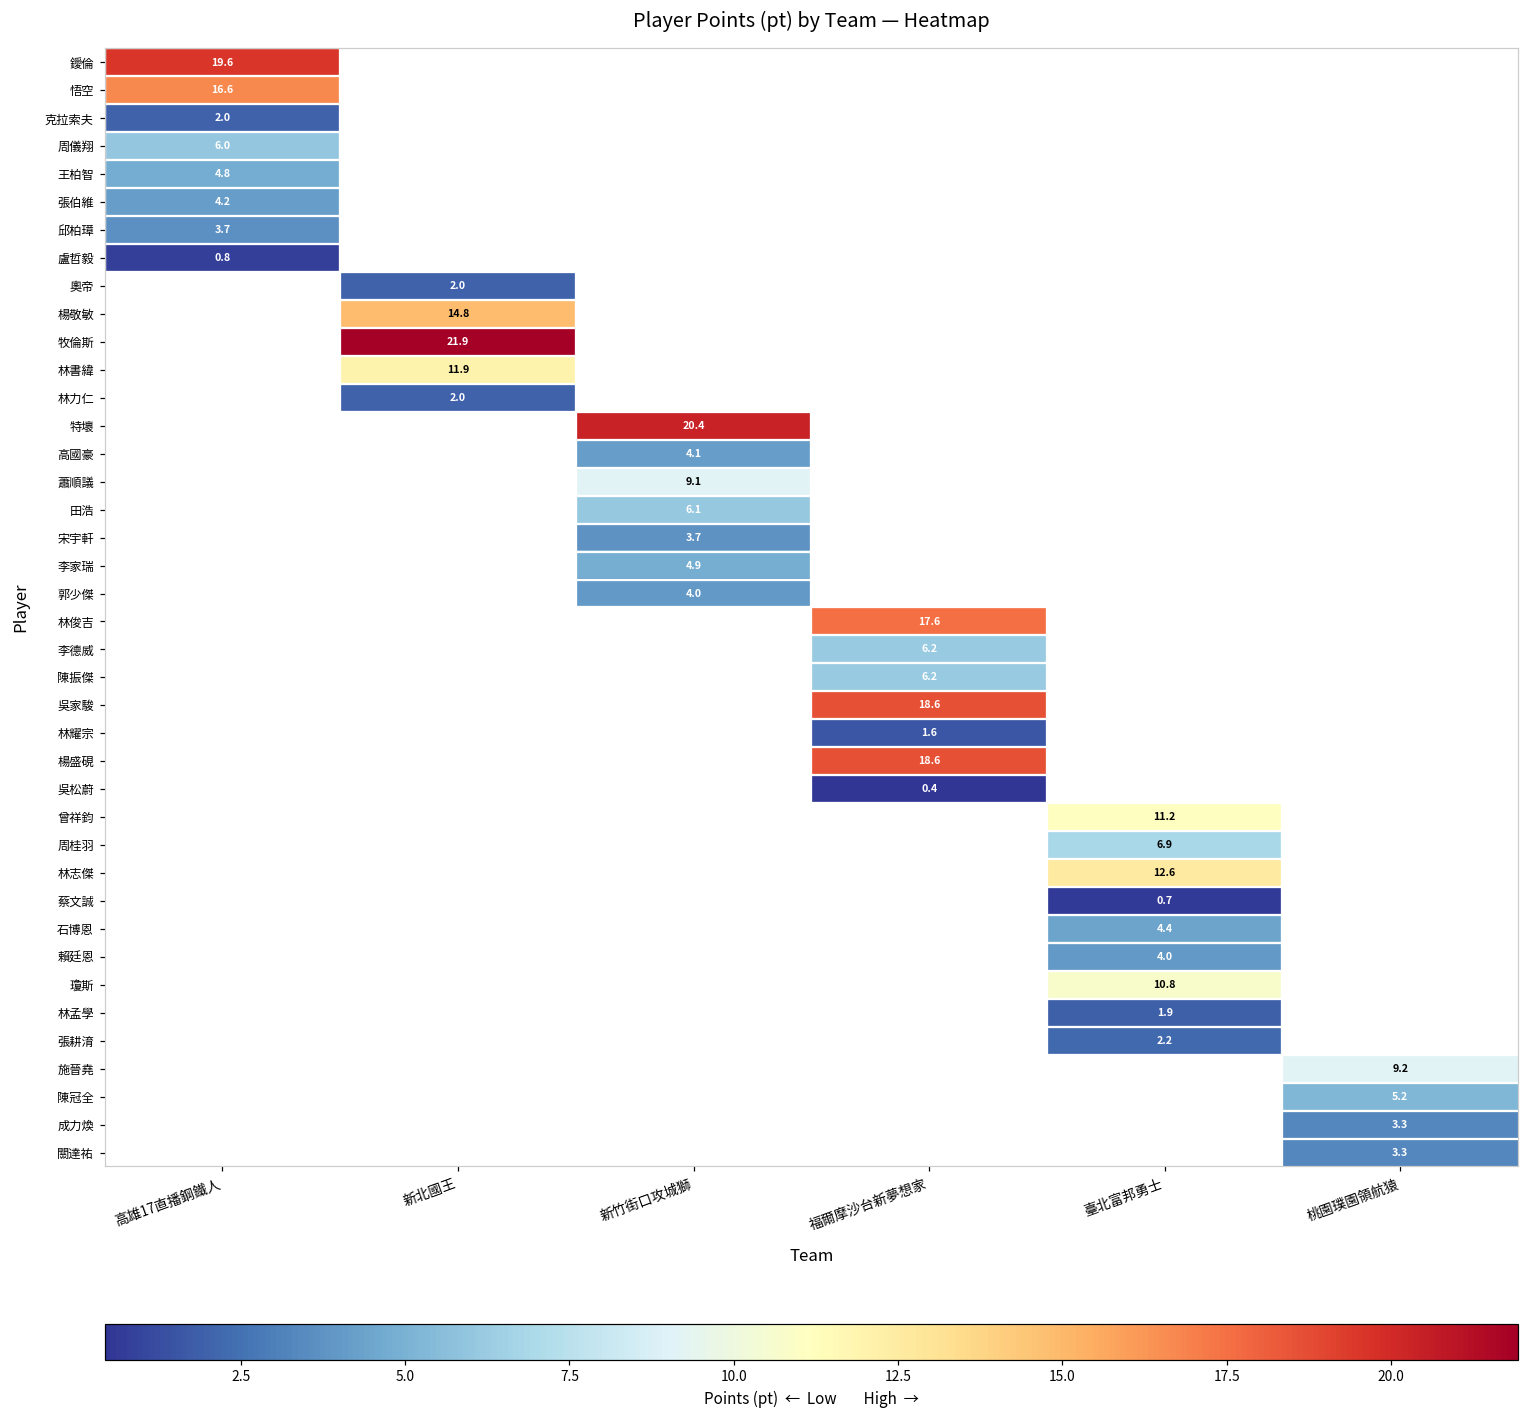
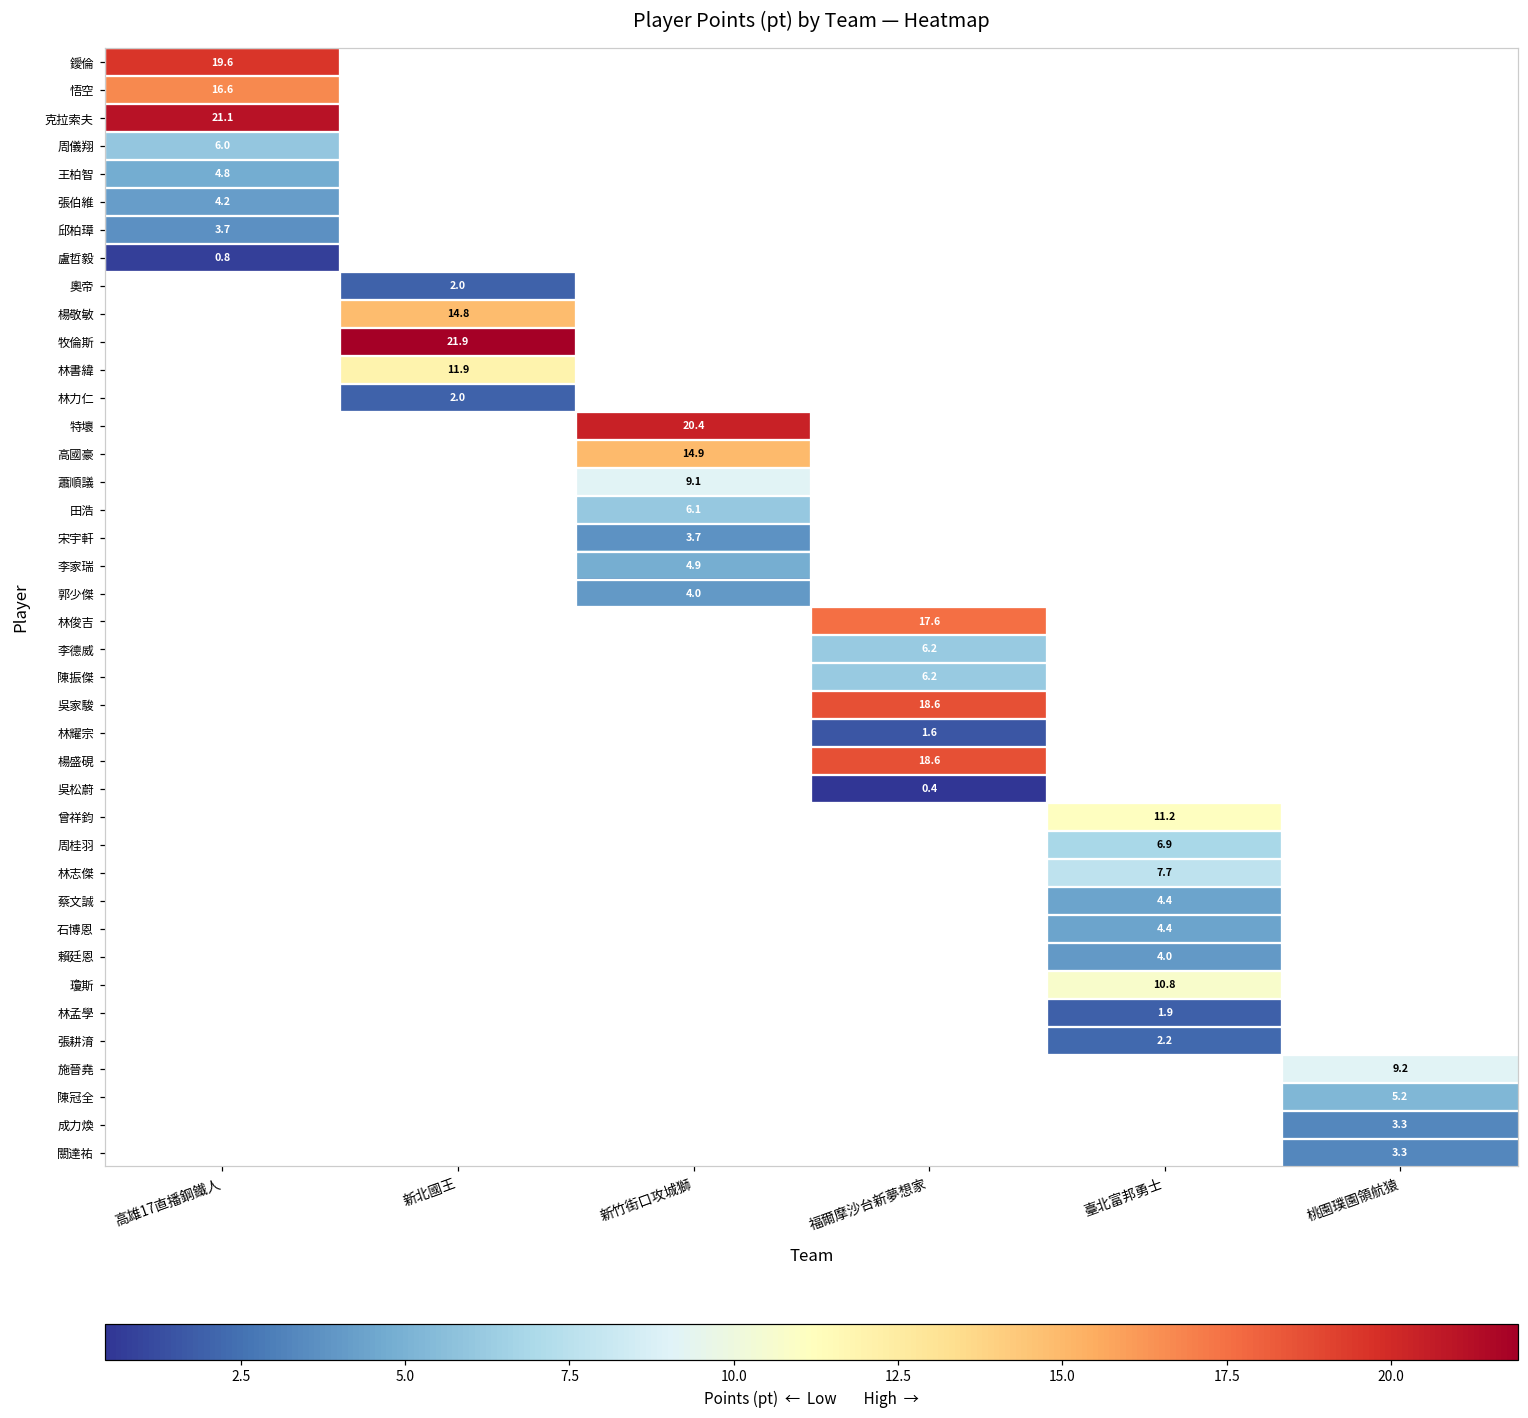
克拉索夫, 高雄17直播鋼鐵人: 2.0 -> 21.1
高國豪, 新竹街口攻城獅: 4.1 -> 14.9
林志傑, 臺北富邦勇士: 12.6 -> 7.7
蔡文誠, 臺北富邦勇士: 0.7 -> 4.4
